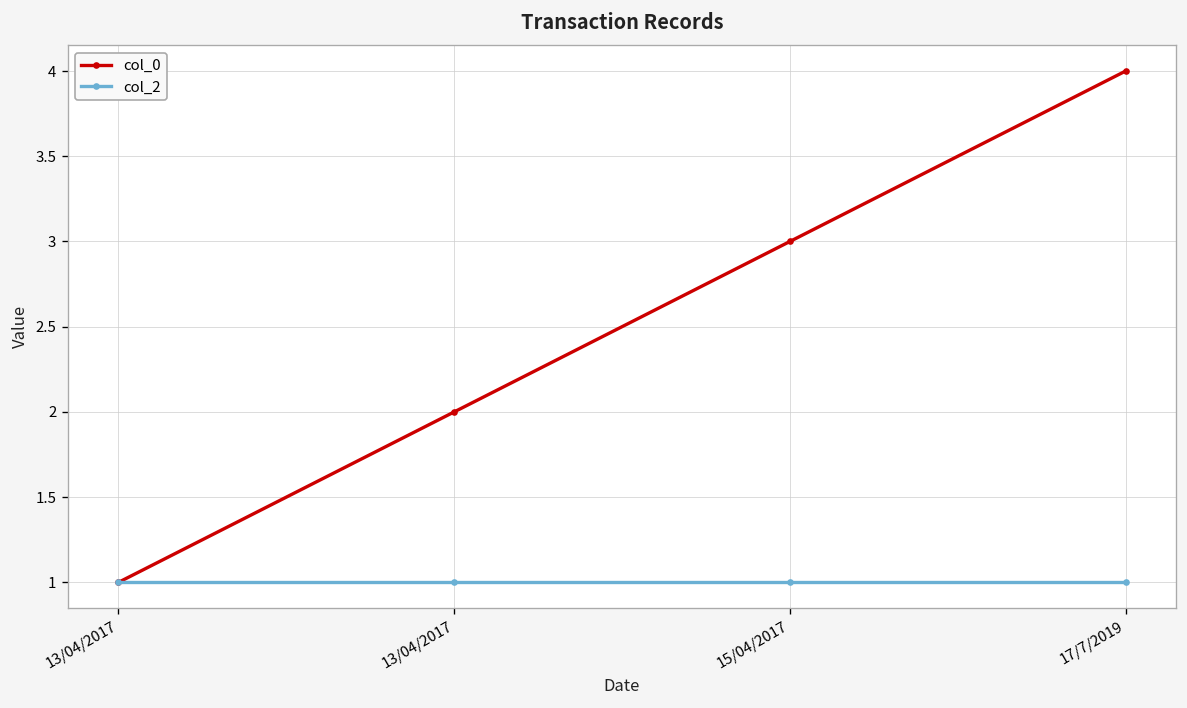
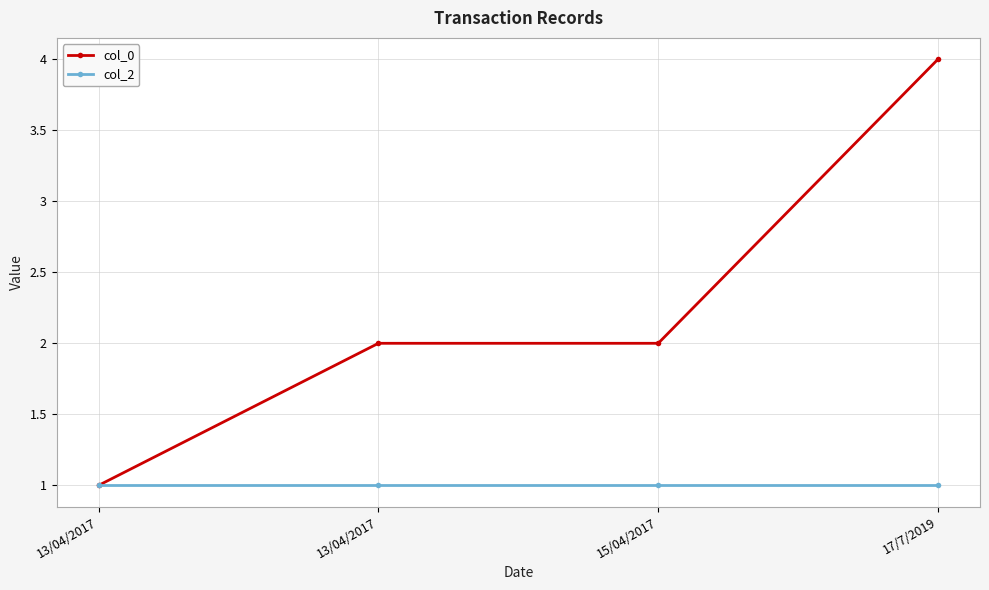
col_0, 15/04/2017: 3 -> 2
